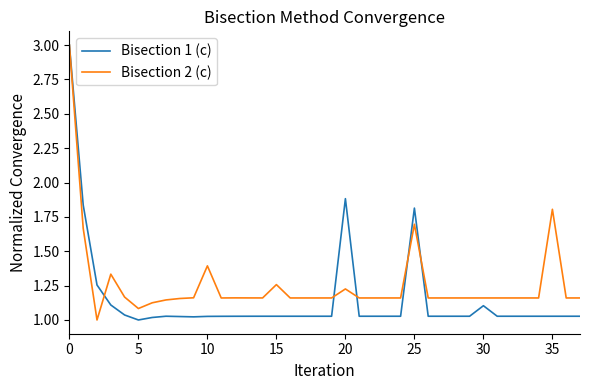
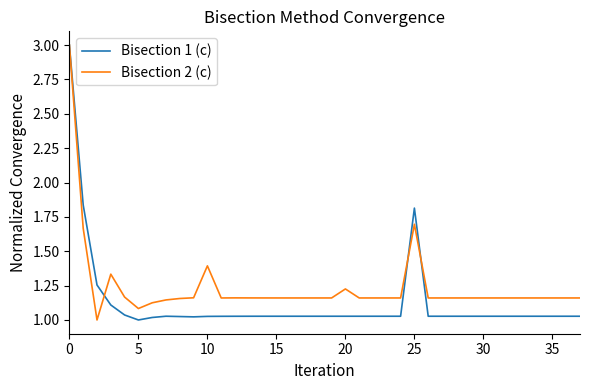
Bisection 2 (c), 15: 1.26 -> 1.16
Bisection 1 (c), 20: 1.88 -> 1.03
Bisection 1 (c), 30: 1.10 -> 1.03
Bisection 2 (c), 35: 1.81 -> 1.16
